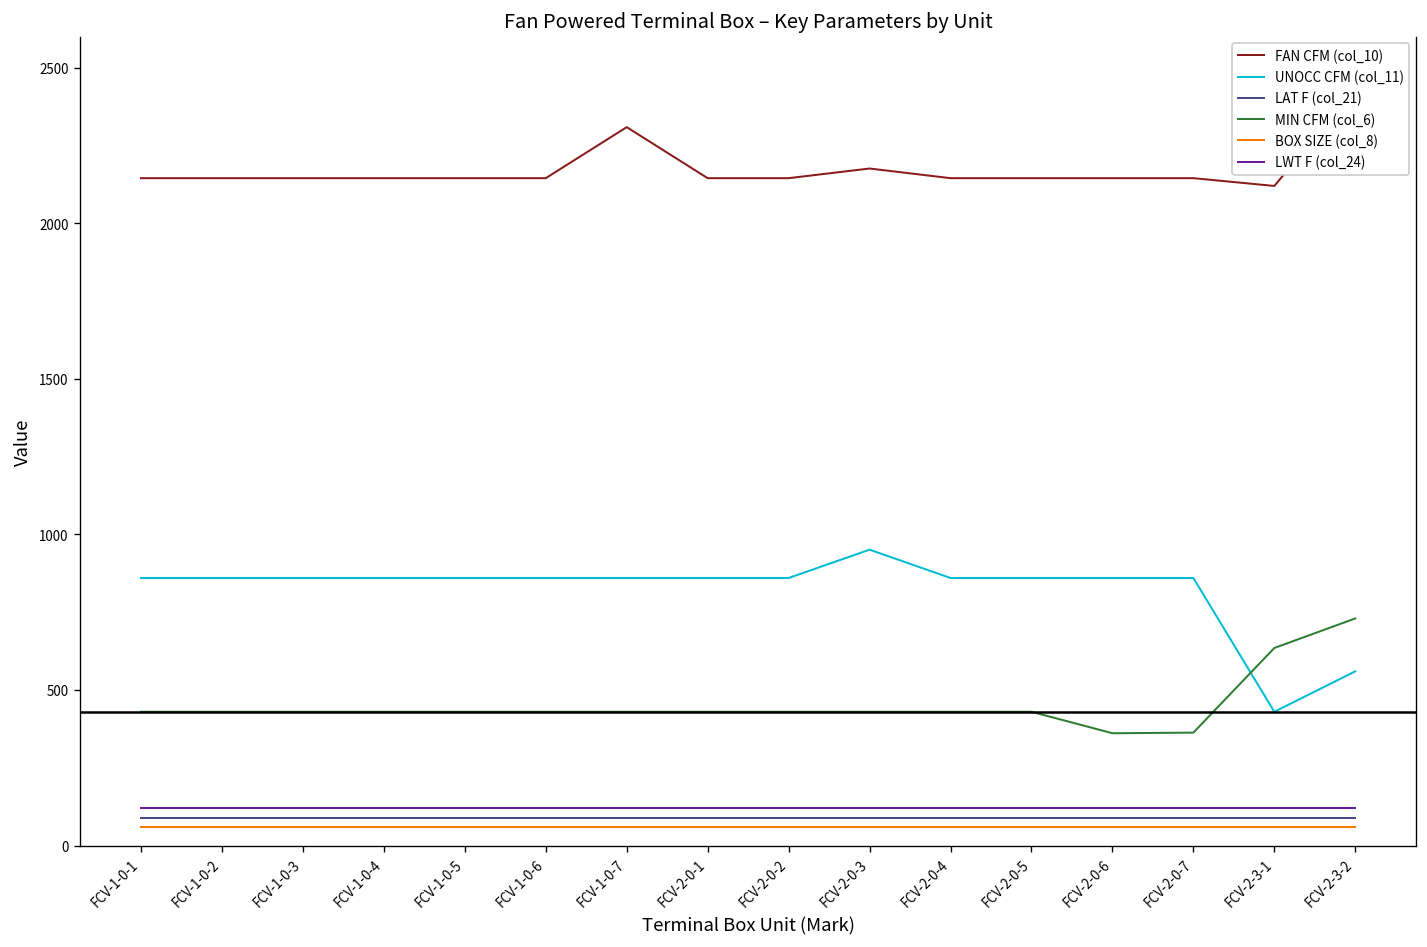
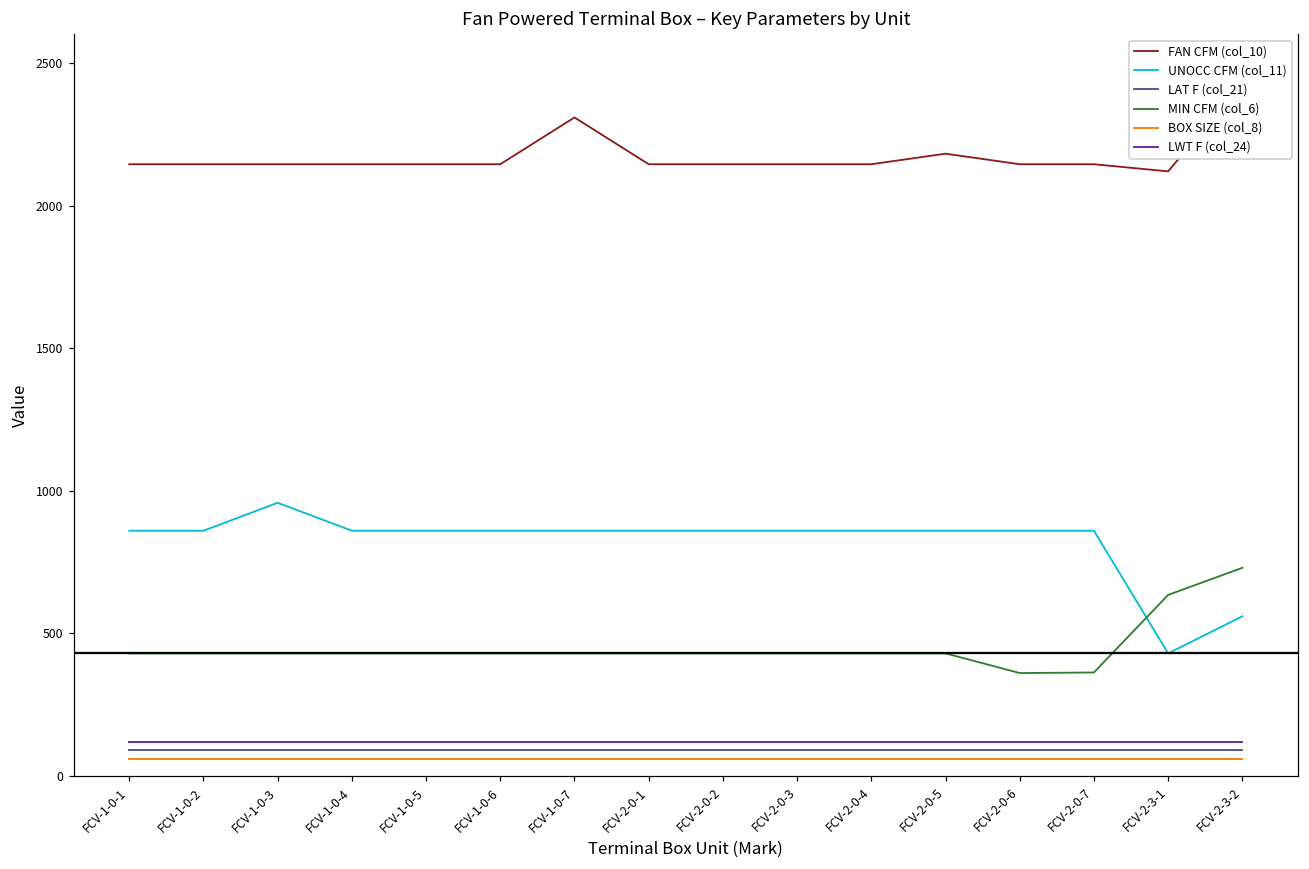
UNOCC CFM (col_11), FCV-1-0-3: 860 -> 960
FAN CFM (col_10), FCV-2-0-3: 2180 -> 2150
UNOCC CFM (col_11), FCV-2-0-3: 950 -> 860
FAN CFM (col_10), FCV-2-0-5: 2150 -> 2180
